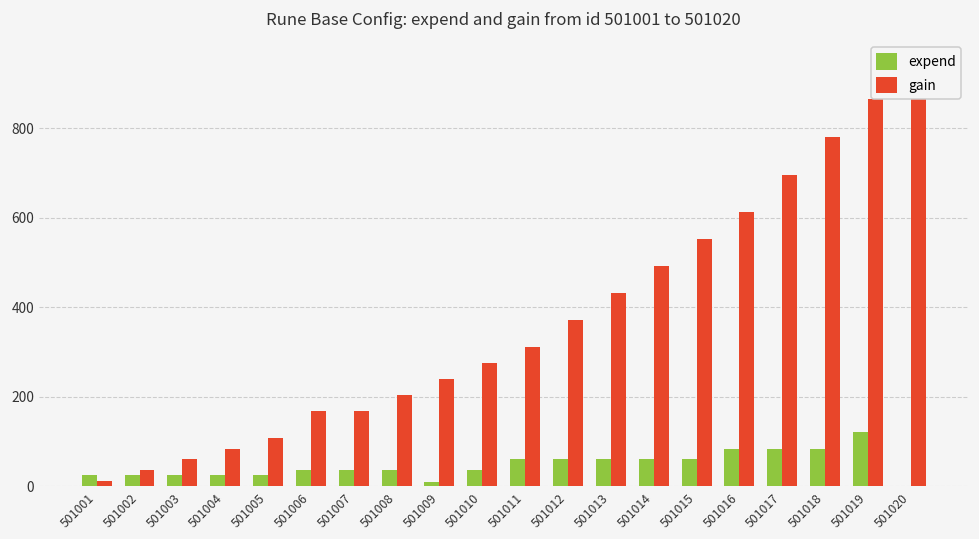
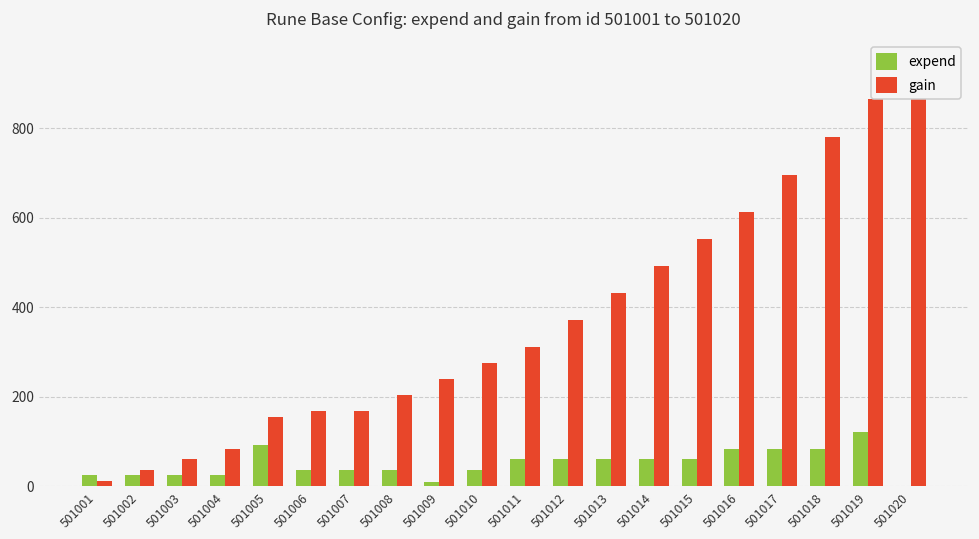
expend, 501005: 20 -> 90
gain, 501005: 110 -> 160
